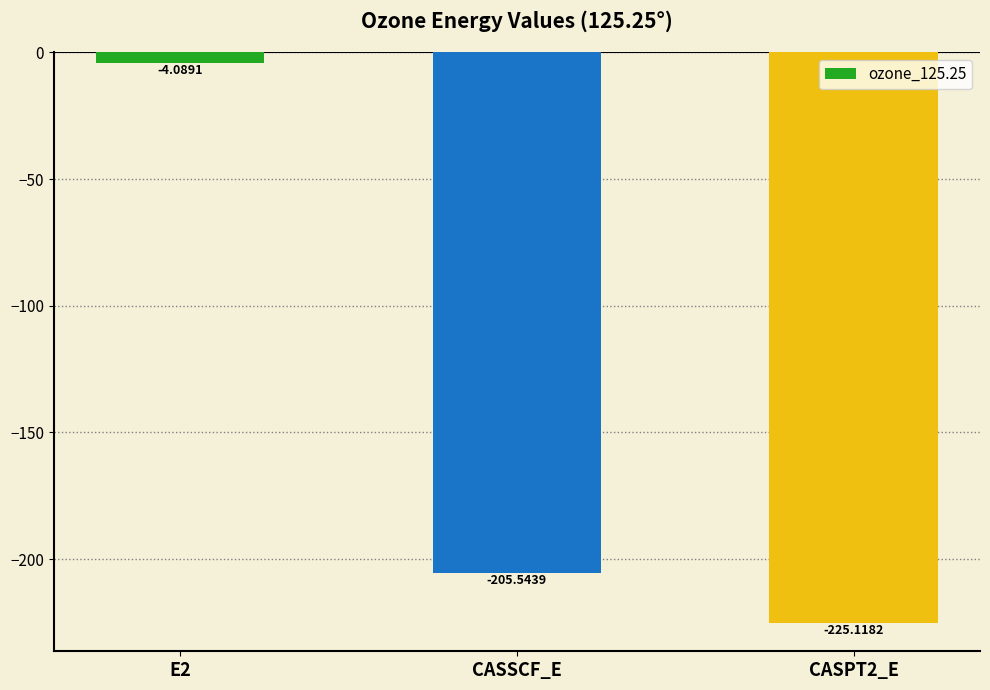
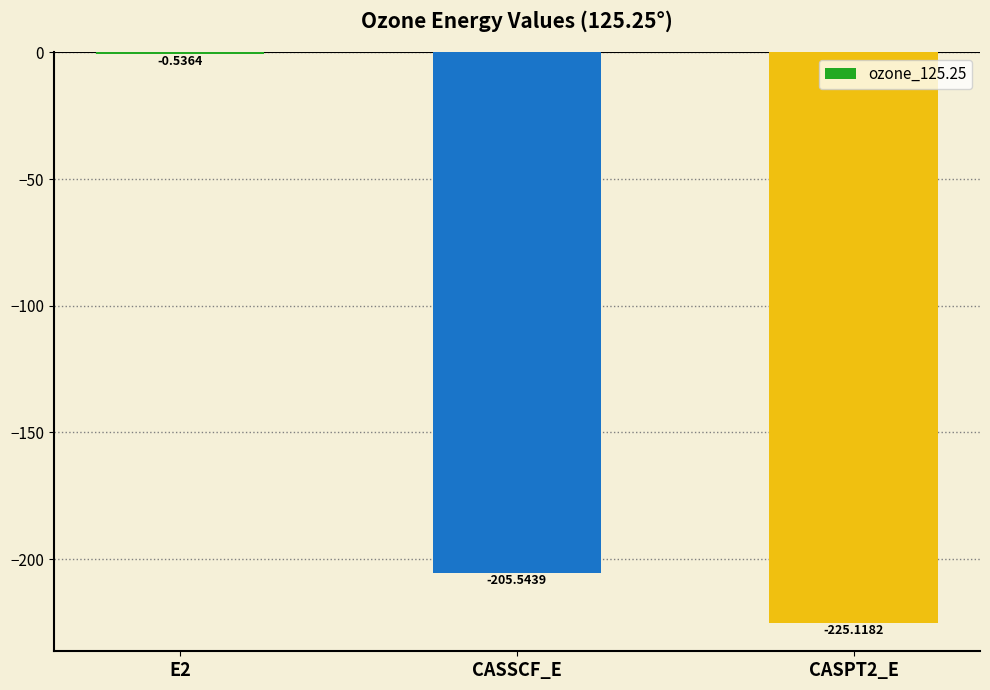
E2: -4.0891 -> -0.5364
